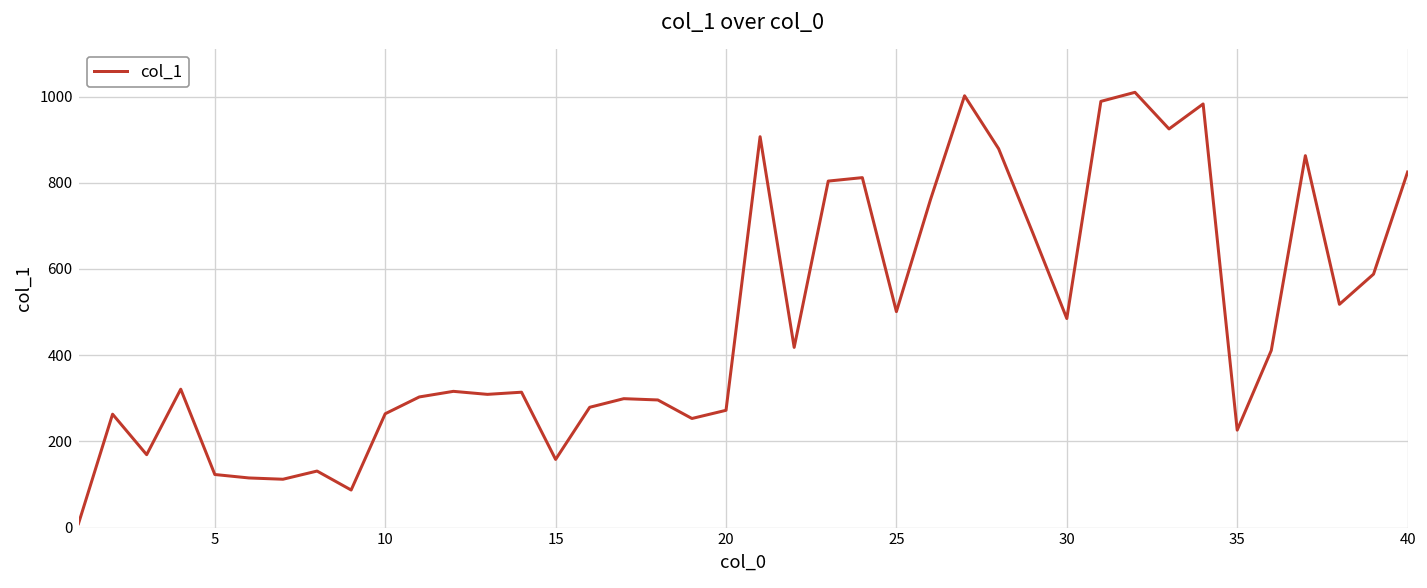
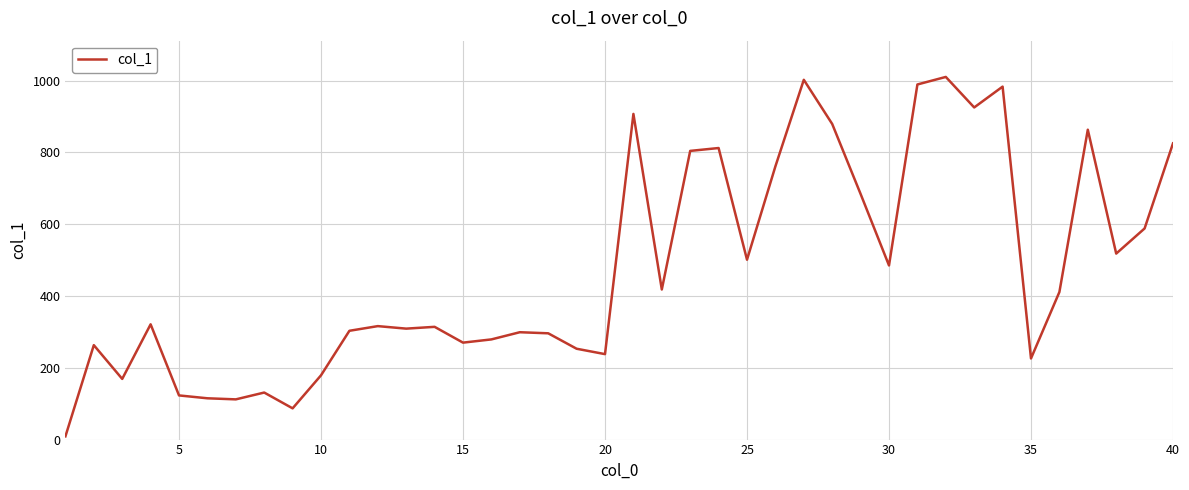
10: 260 -> 180
15: 160 -> 270
20: 270 -> 240
